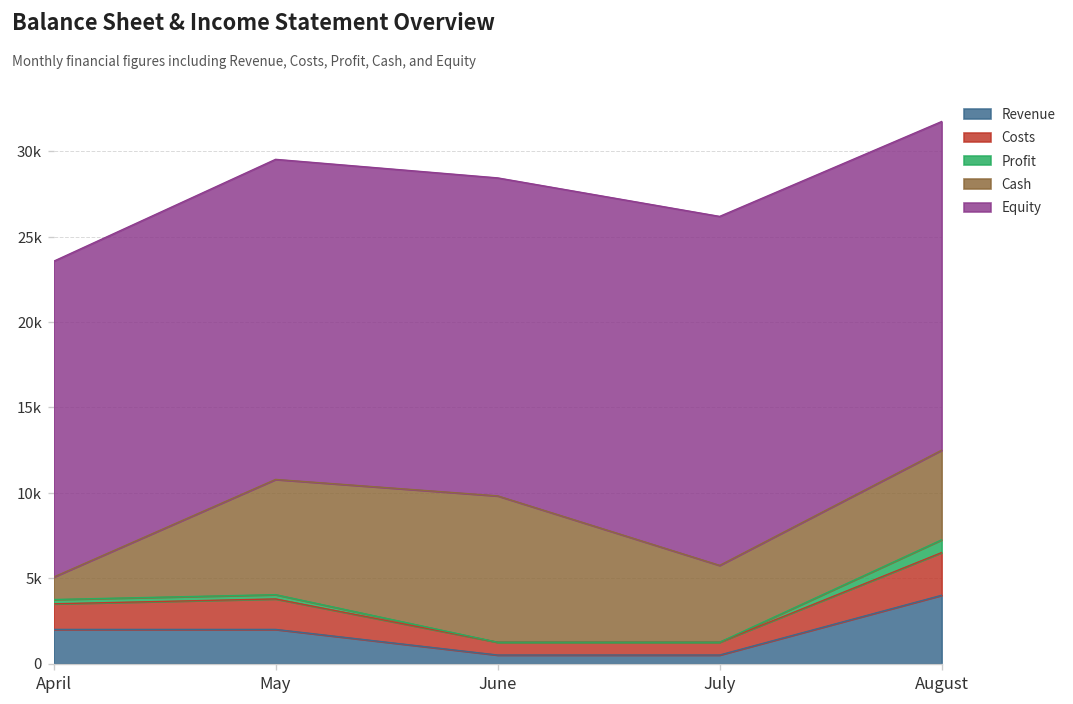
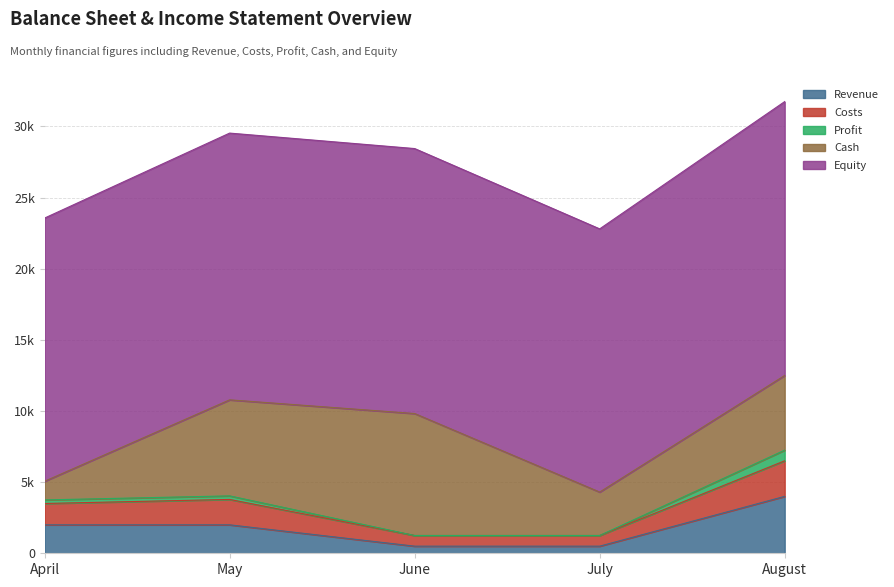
Cash, July: 4500 -> 3100
Equity, July: 20400 -> 18500
